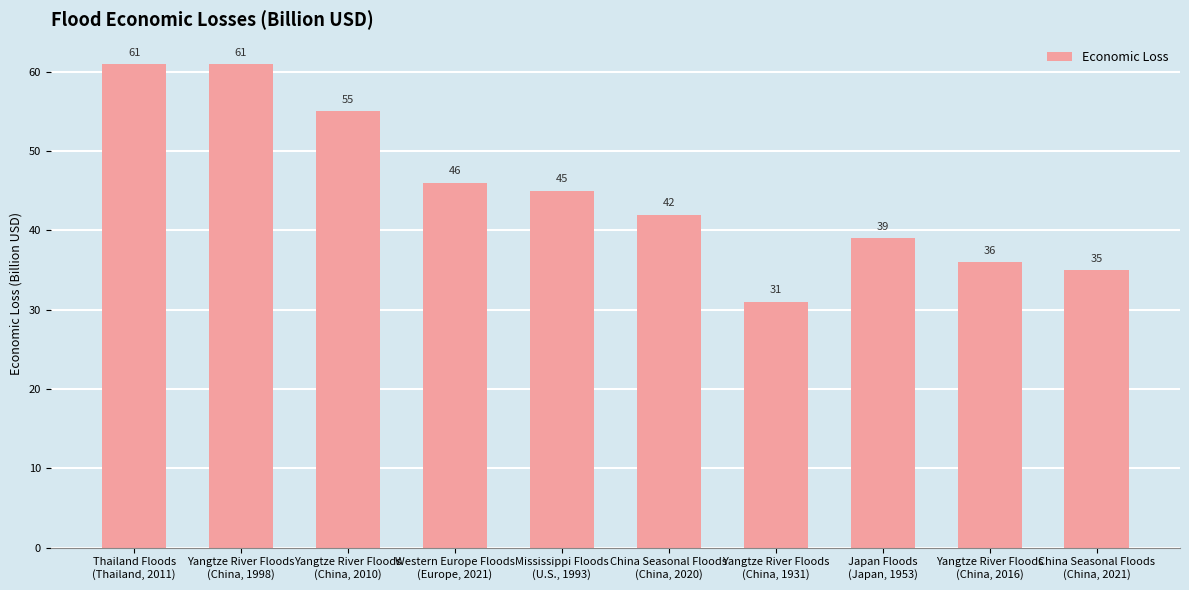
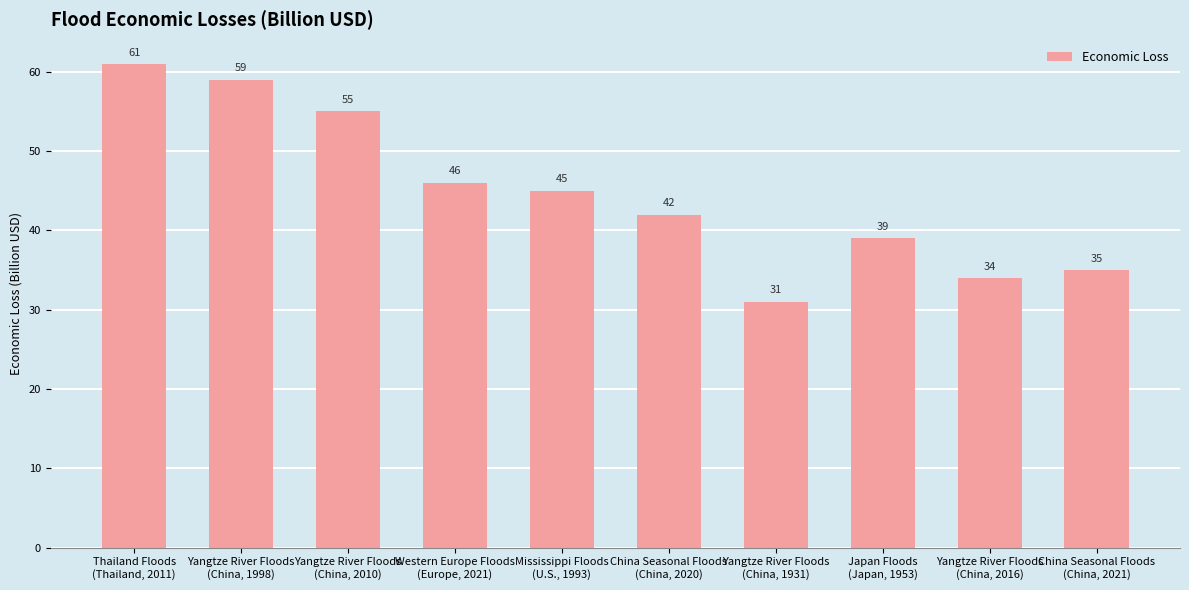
Yangtze River Floods (China, 1998): 61 -> 59
Yangtze River Floods (China, 2016): 36 -> 34
